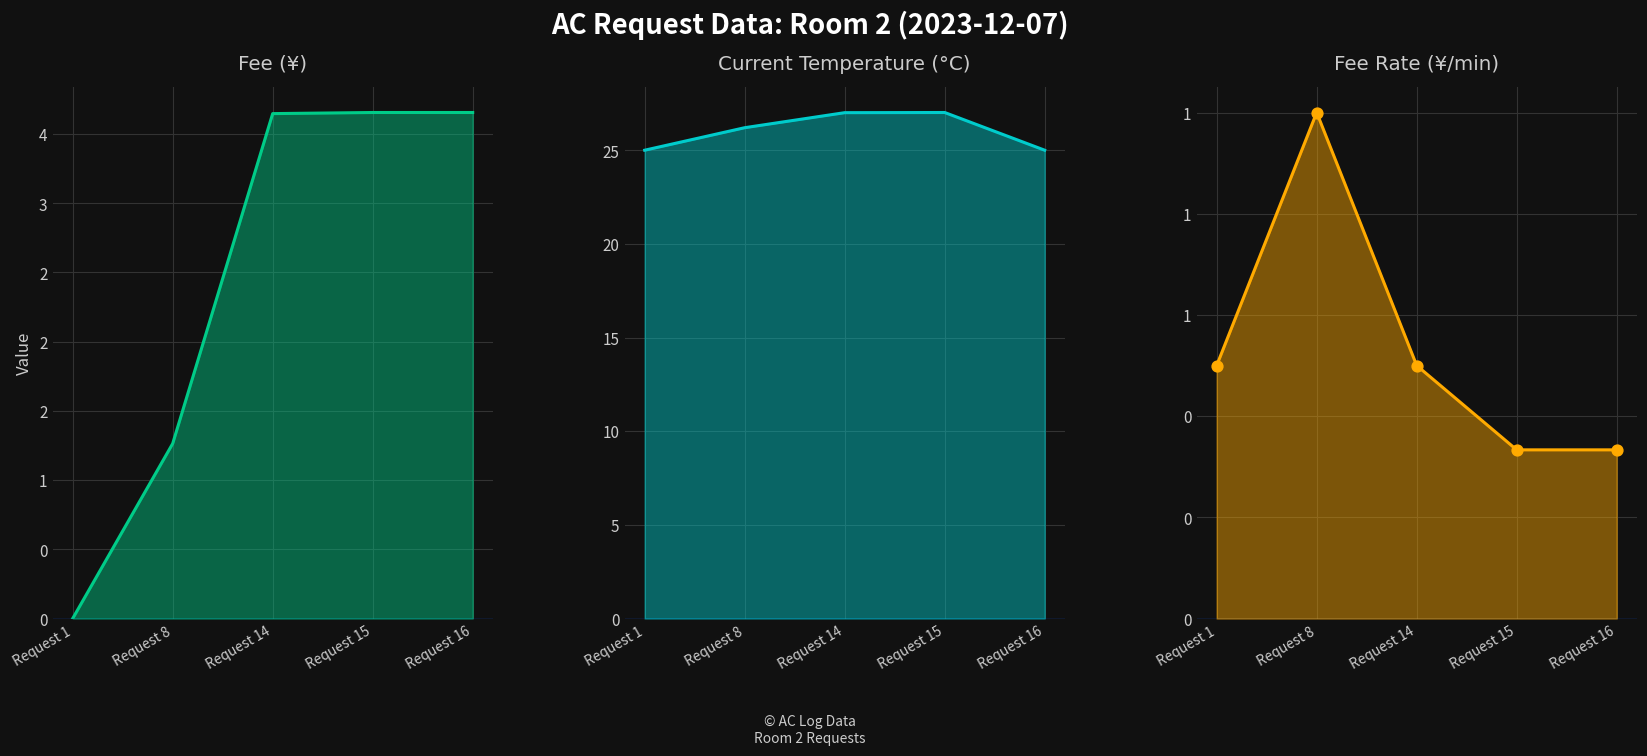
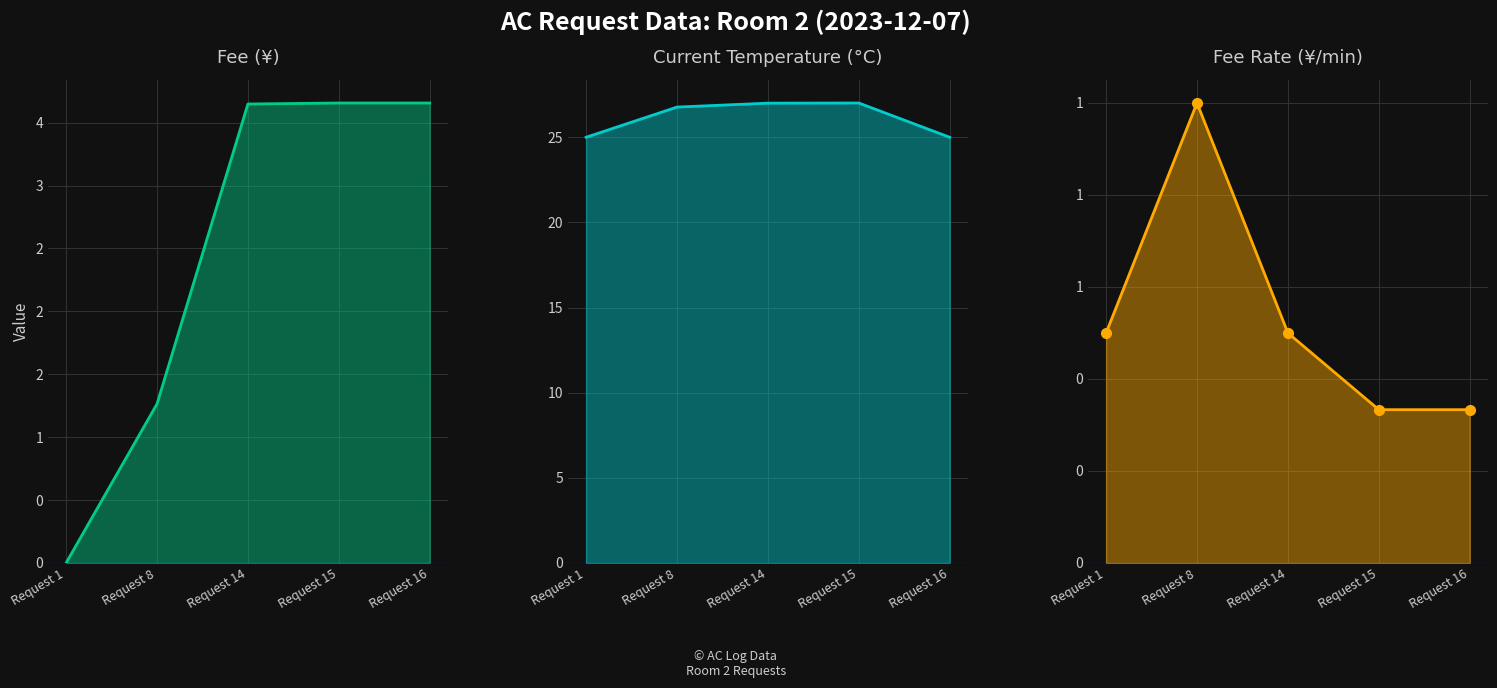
Current Temperature (°C), Request 8: 26.2 -> 26.8
